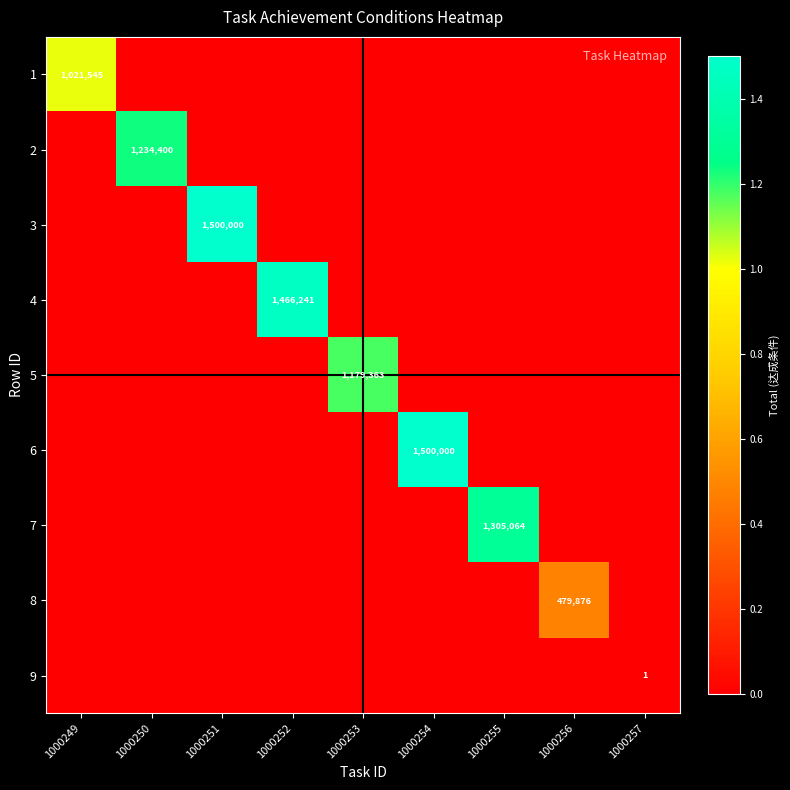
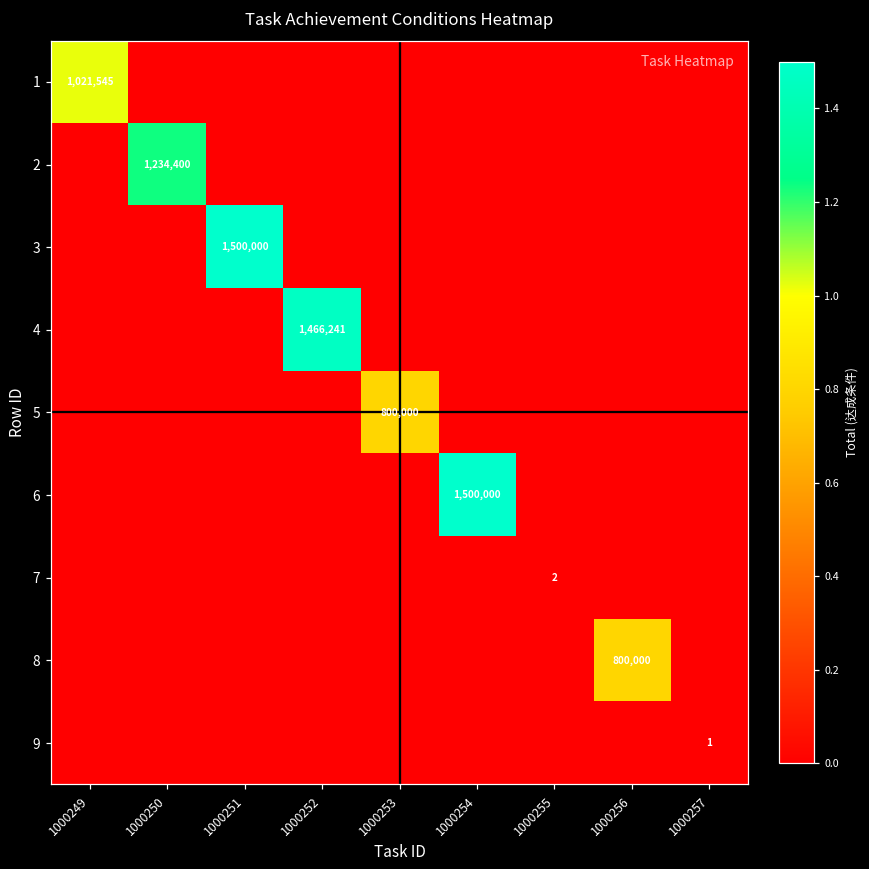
5, 1000253: 1,179,363 -> 800,000
7, 1000255: 1,305,064 -> 2
8, 1000256: 479,876 -> 800,000
